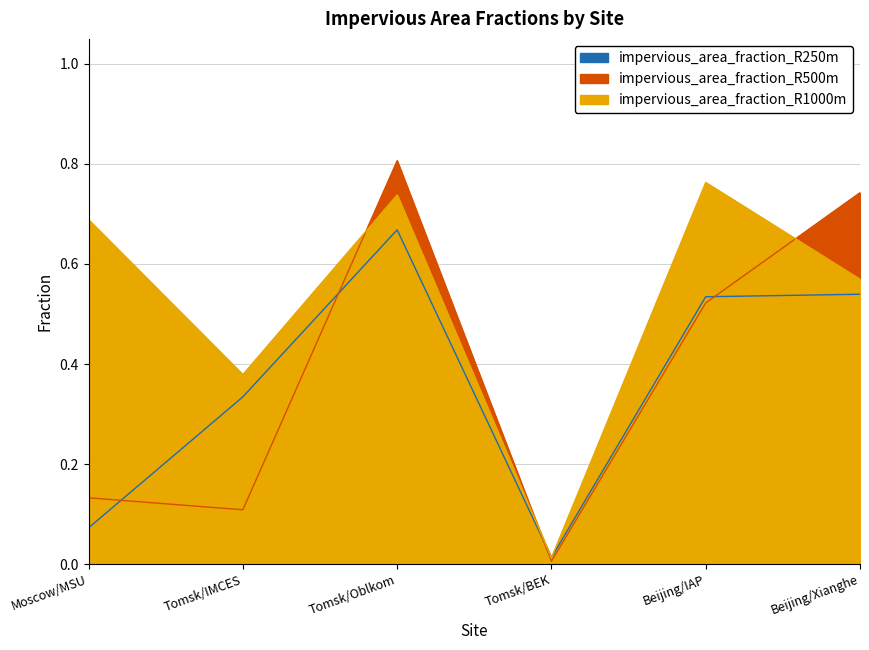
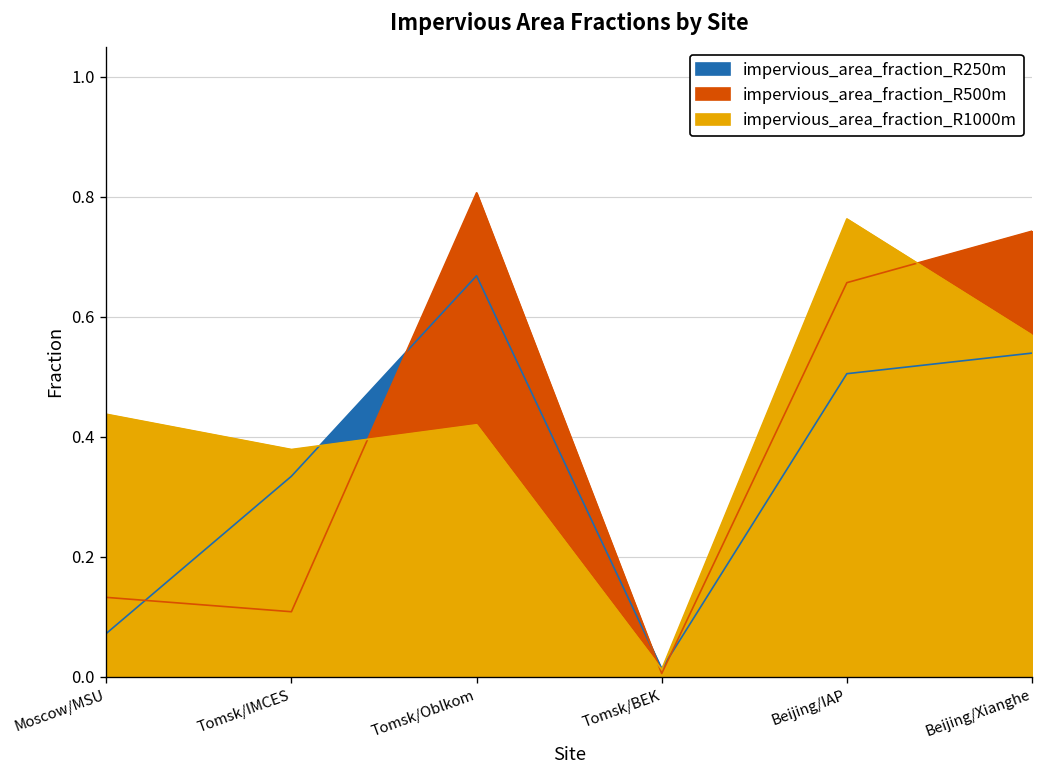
impervious_area_fraction_R1000m, Moscow/MSU: 0.69 -> 0.44
impervious_area_fraction_R1000m, Tomsk/Oblkom: 0.74 -> 0.42
impervious_area_fraction_R250m, Beijing/IAP: 0.53 -> 0.51
impervious_area_fraction_R500m, Beijing/IAP: 0.52 -> 0.66
